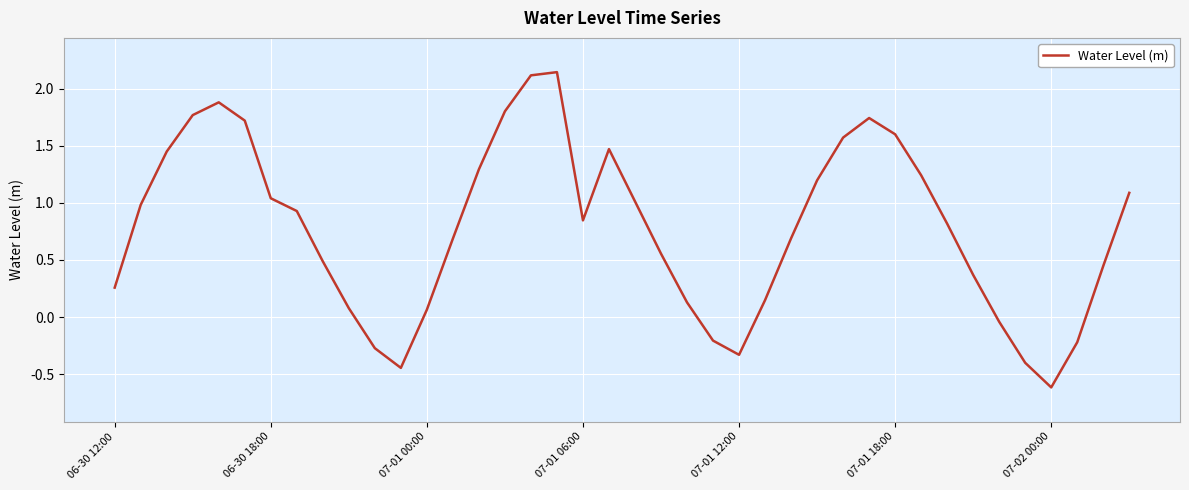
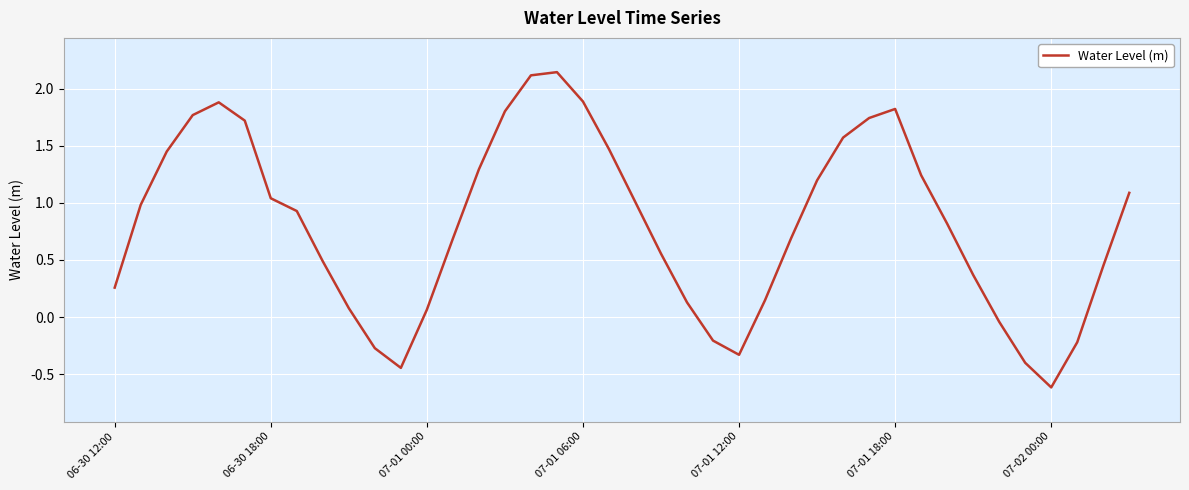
07-01 06:00: 0.85 -> 1.89
07-01 18:00: 1.60 -> 1.82
